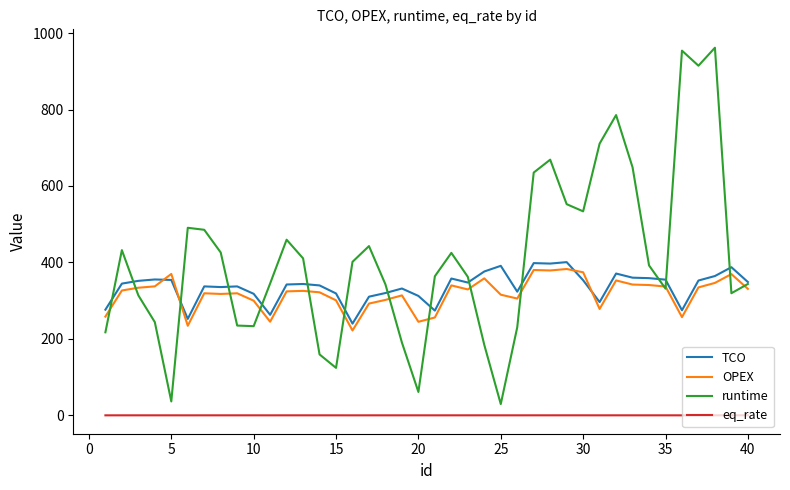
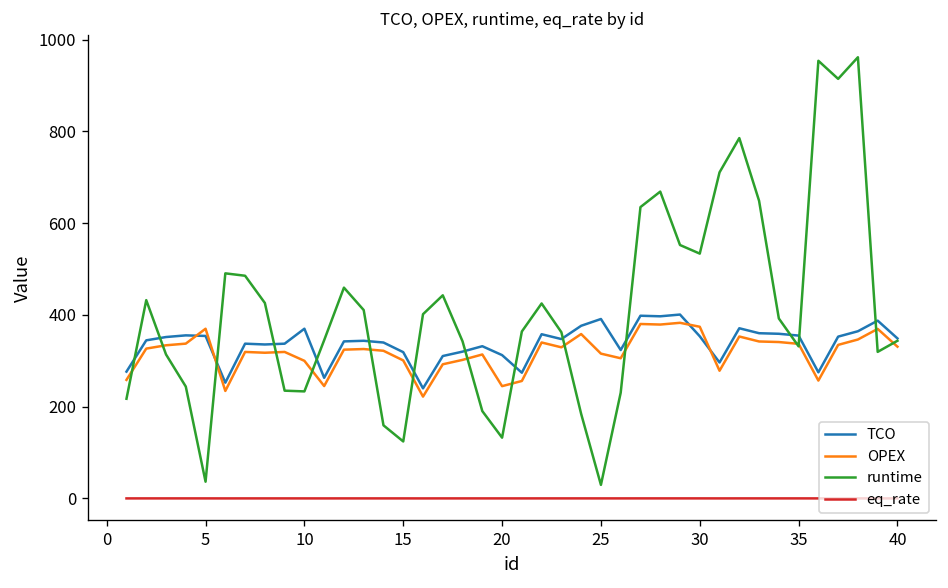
TCO, 10: 320 -> 370
runtime, 20: 60 -> 130
